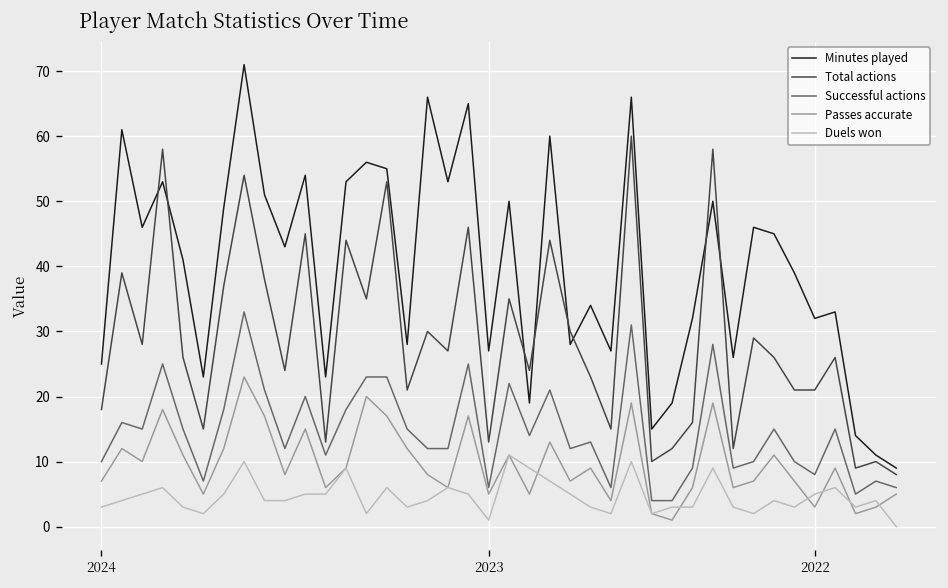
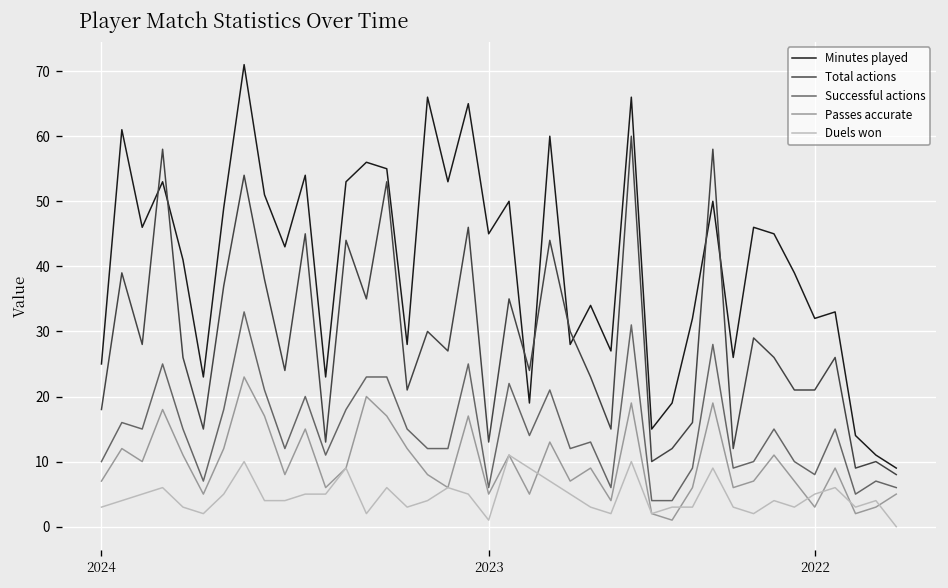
Minutes played, 2023: 27 -> 45
